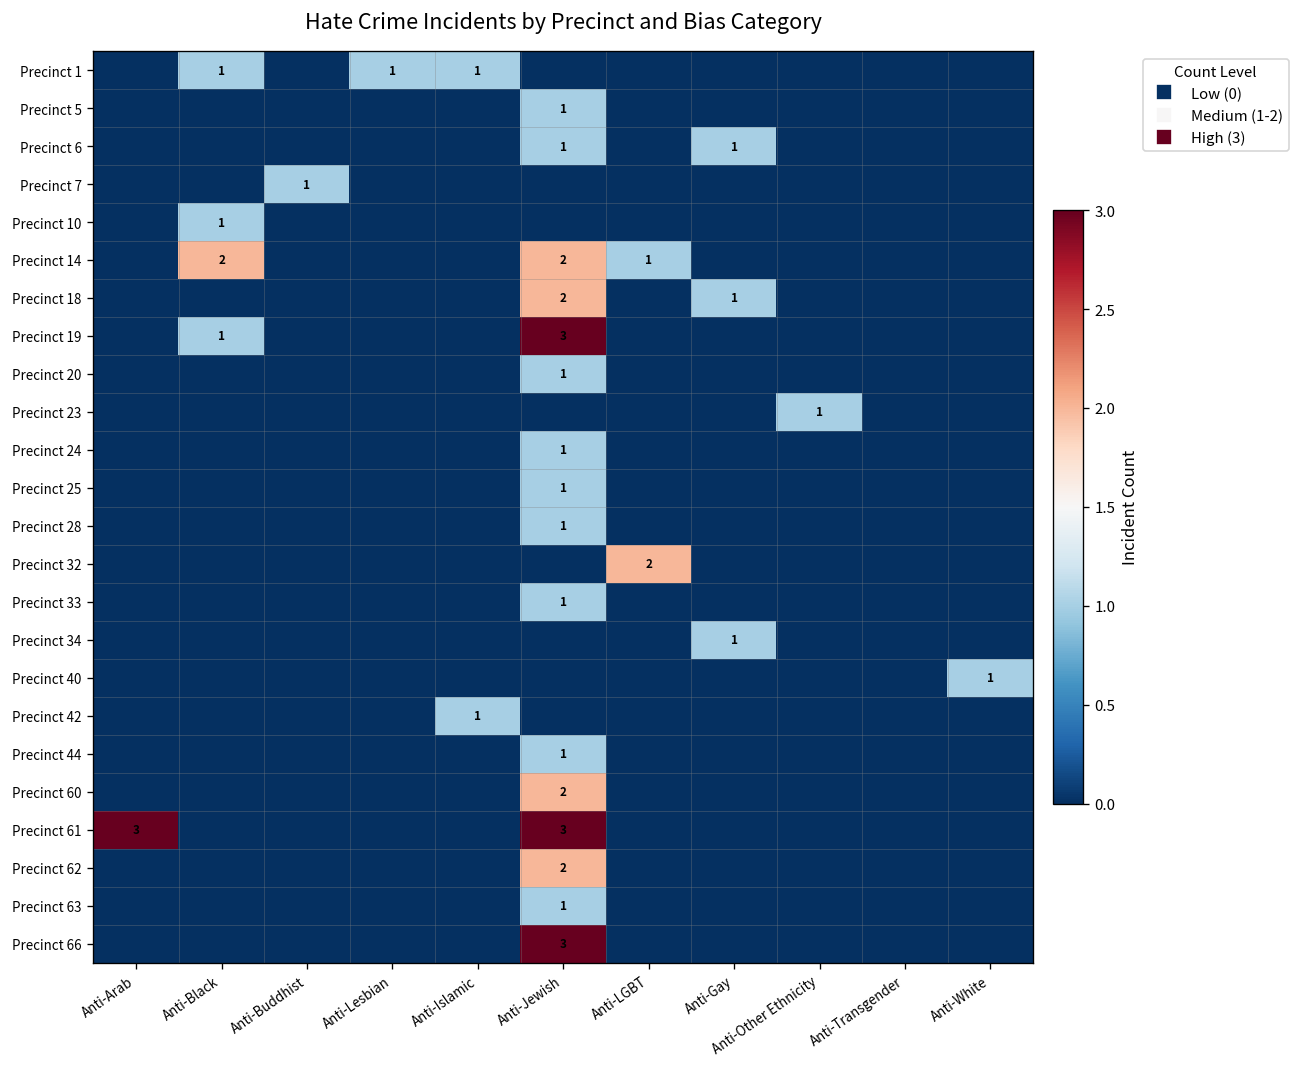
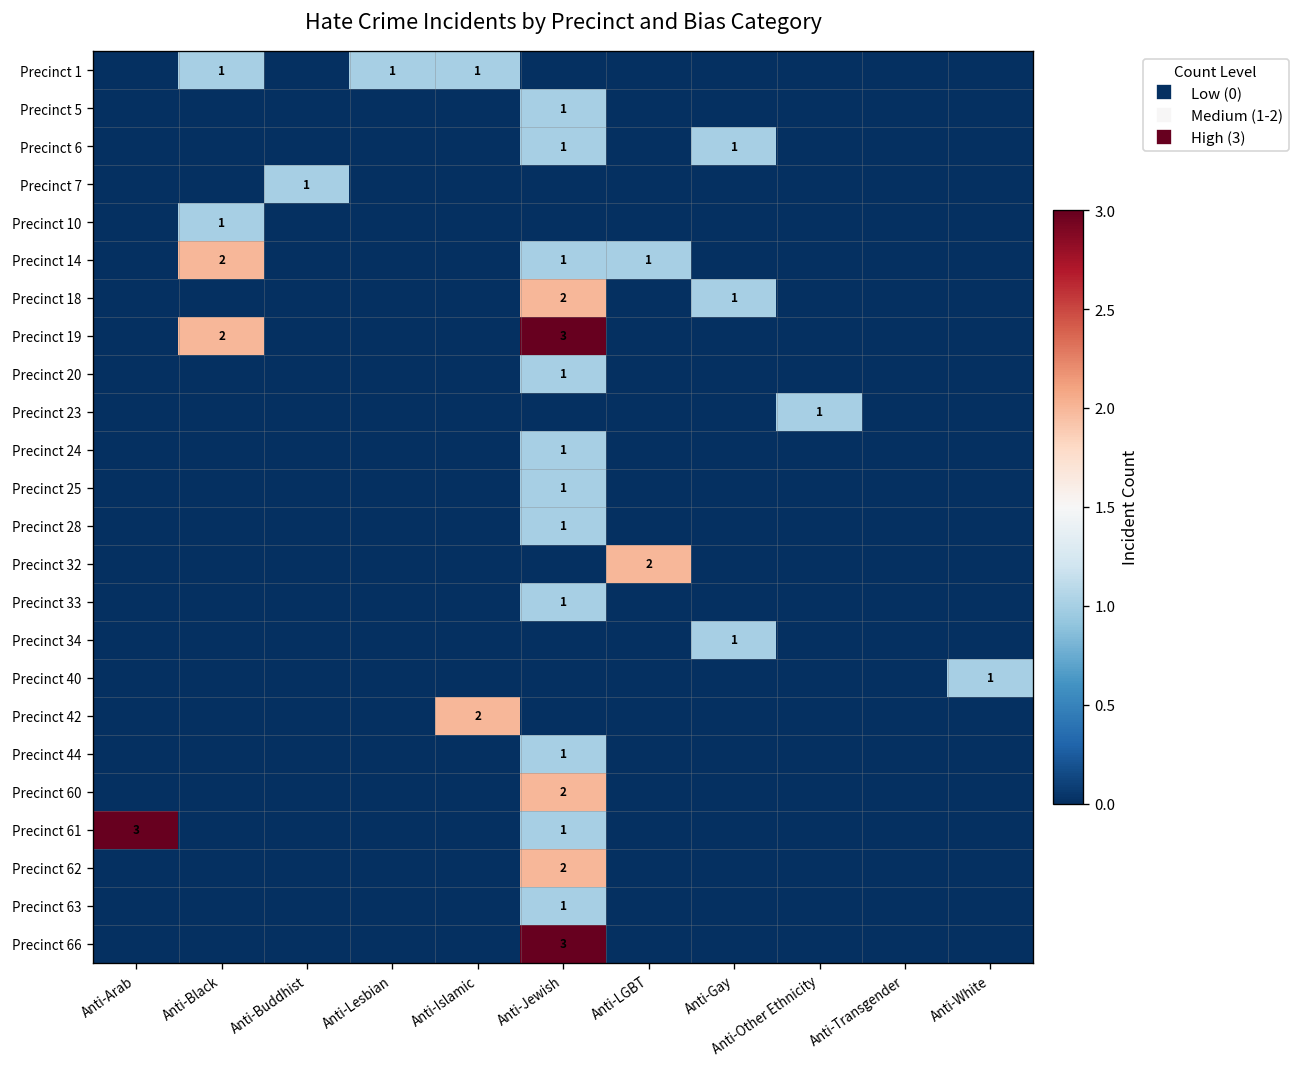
Precinct 14, Anti-Jewish: 2 -> 1
Precinct 19, Anti-Black: 1 -> 2
Precinct 42, Anti-Islamic: 1 -> 2
Precinct 61, Anti-Jewish: 3 -> 1
